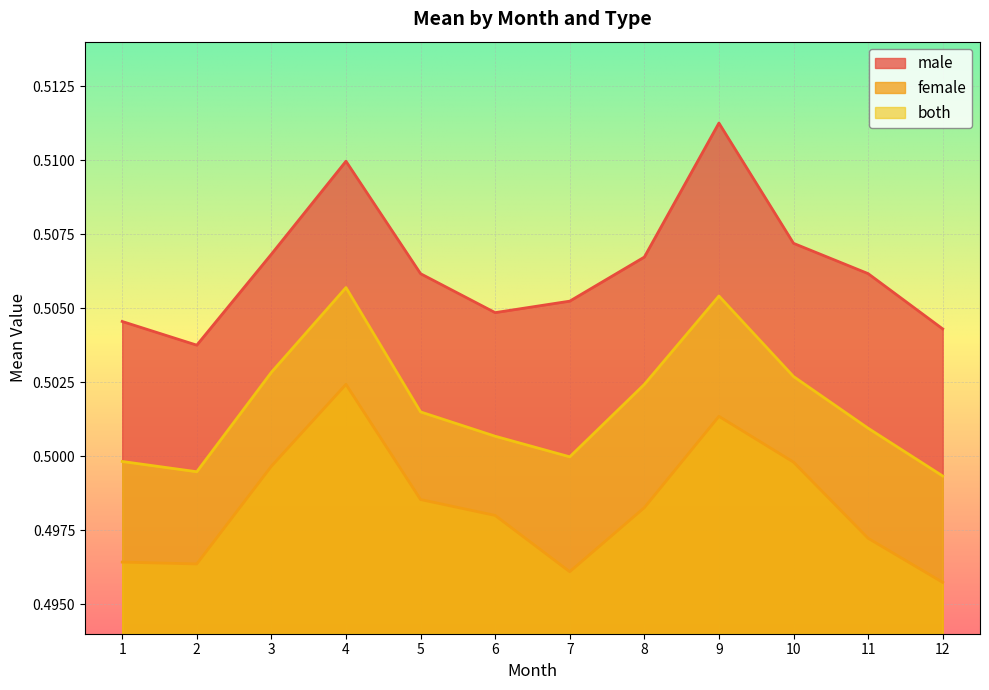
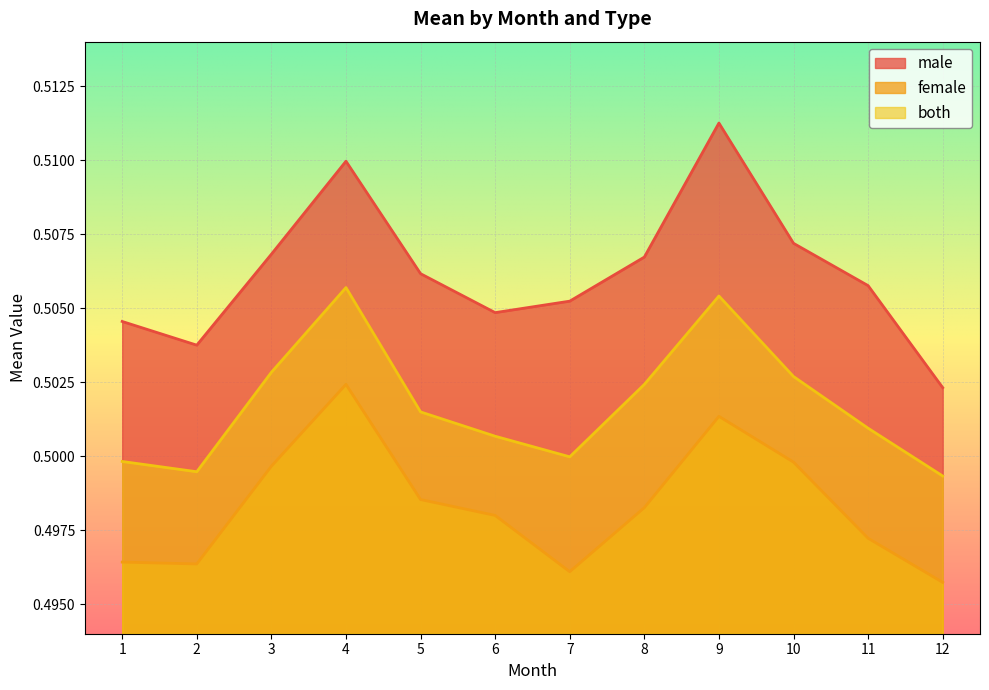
male, 11: 0.5062 -> 0.5058
male, 12: 0.5043 -> 0.5023
